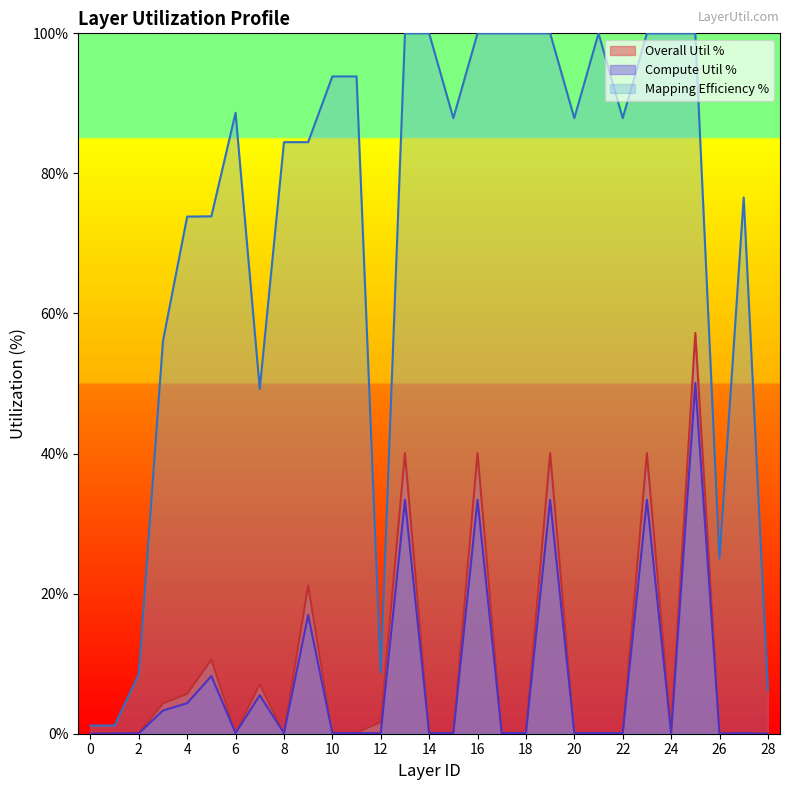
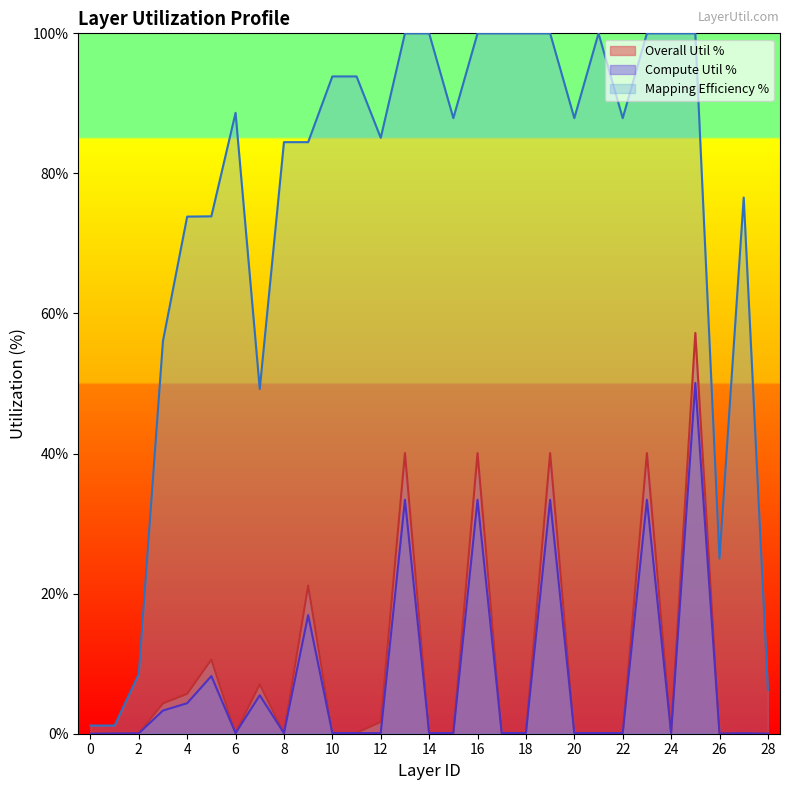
Mapping Efficiency %, 12: 9% -> 85%
